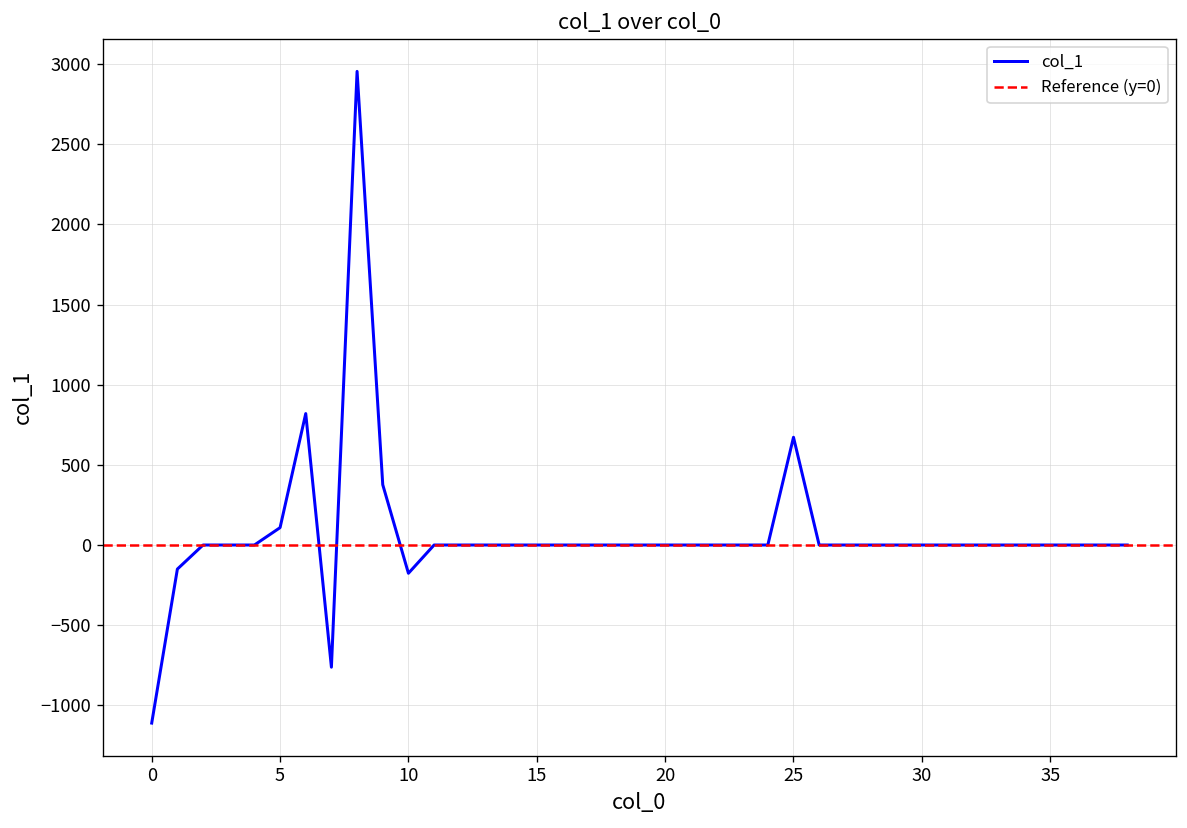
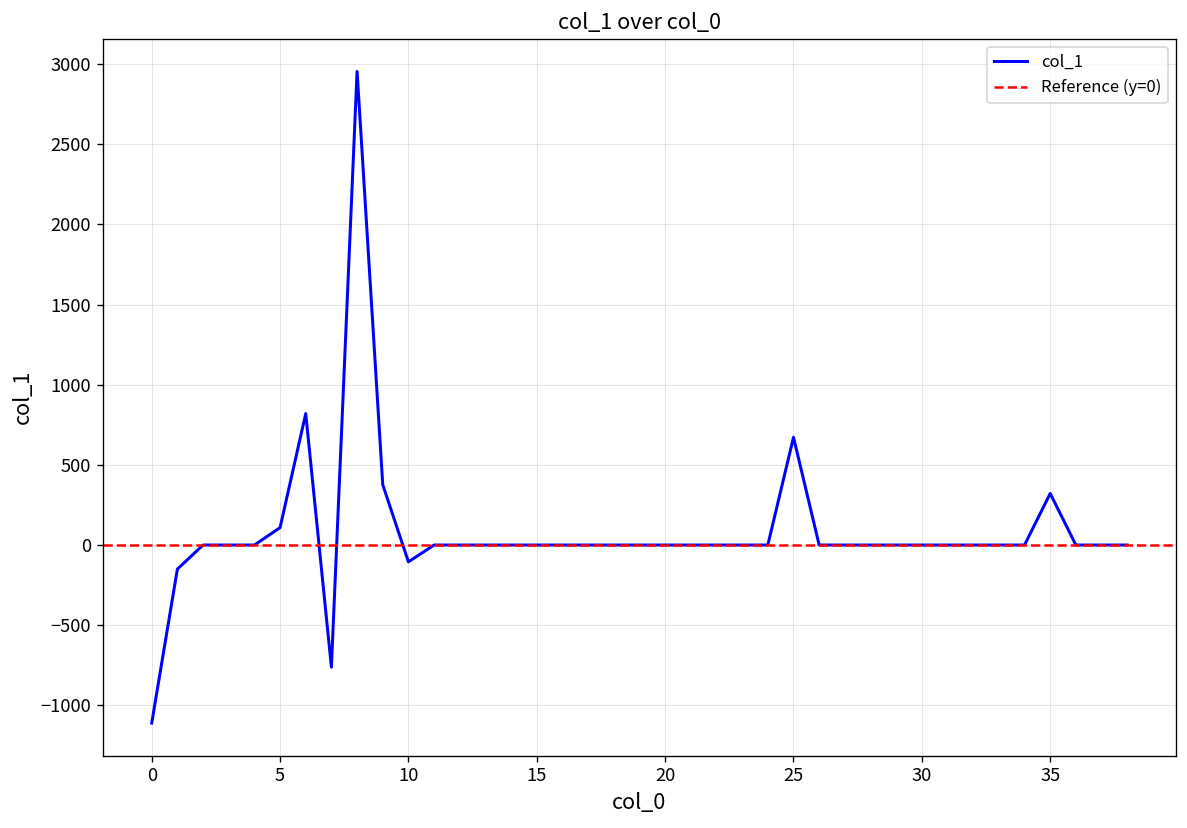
10: -180 -> -100
35: 0 -> 320
